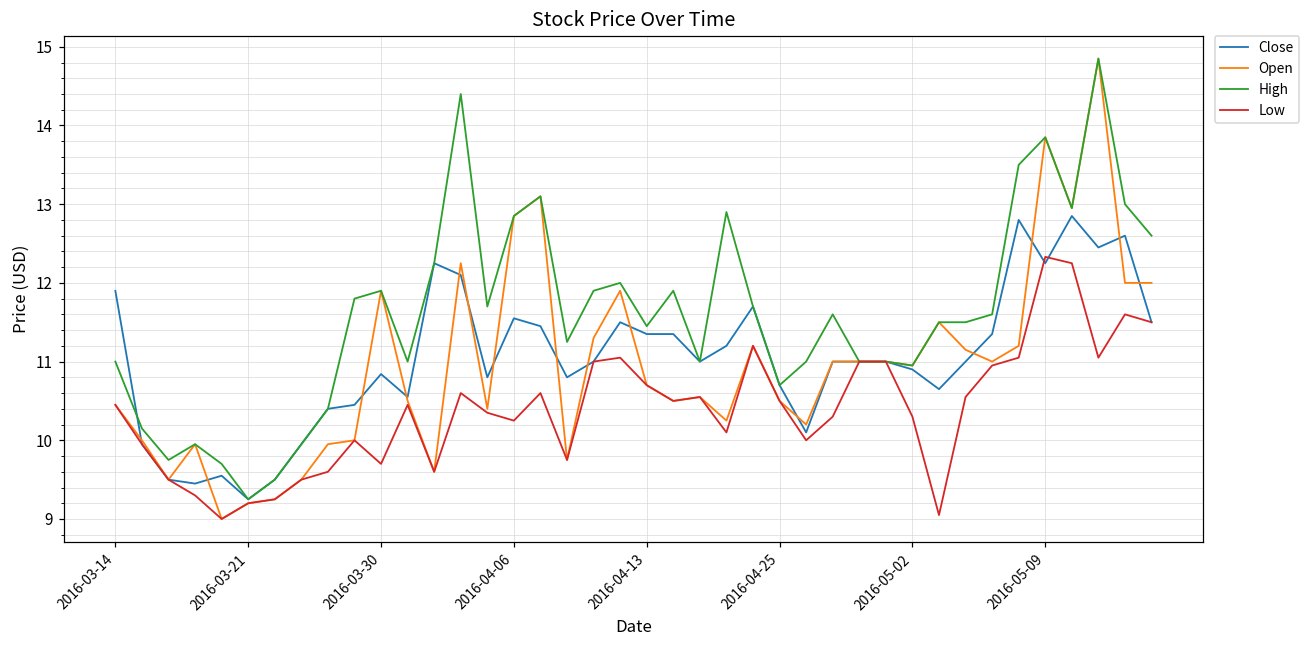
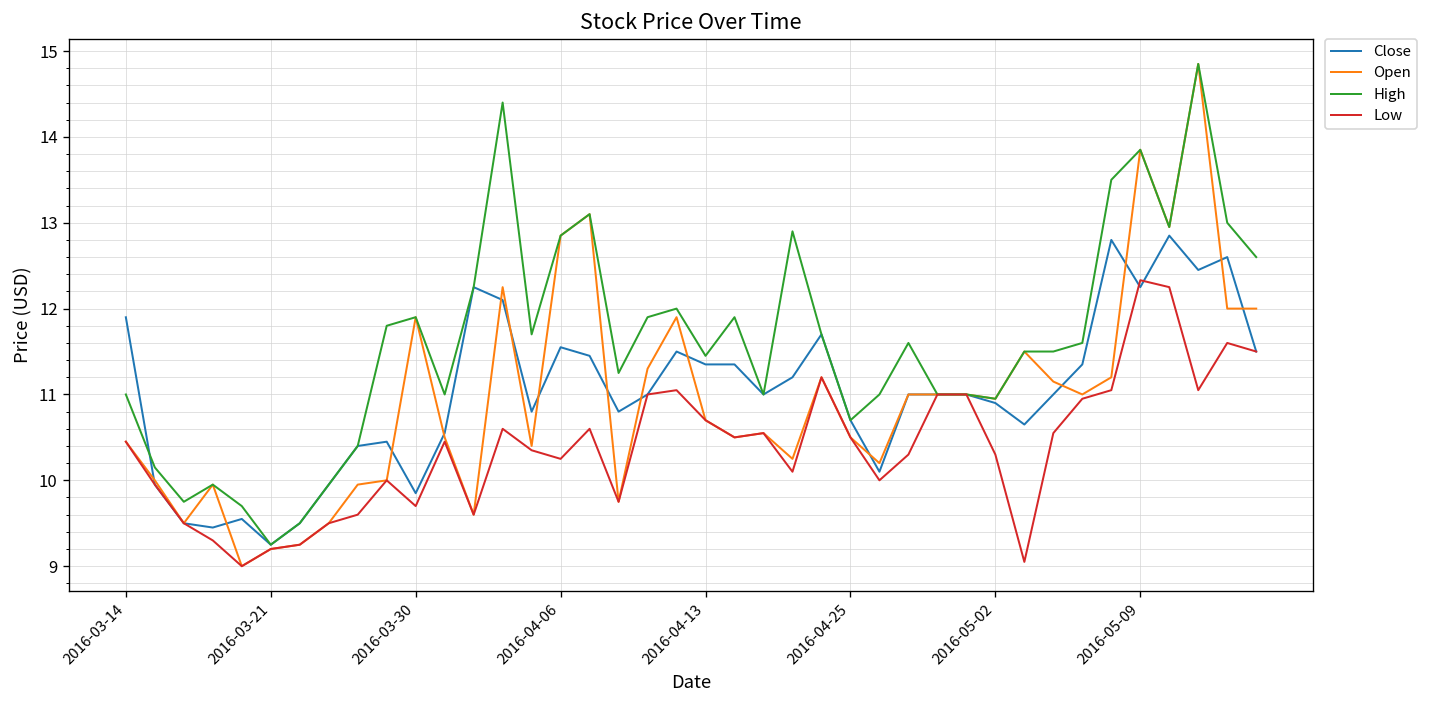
Close, 2016-03-30: 10.8 -> 9.9
